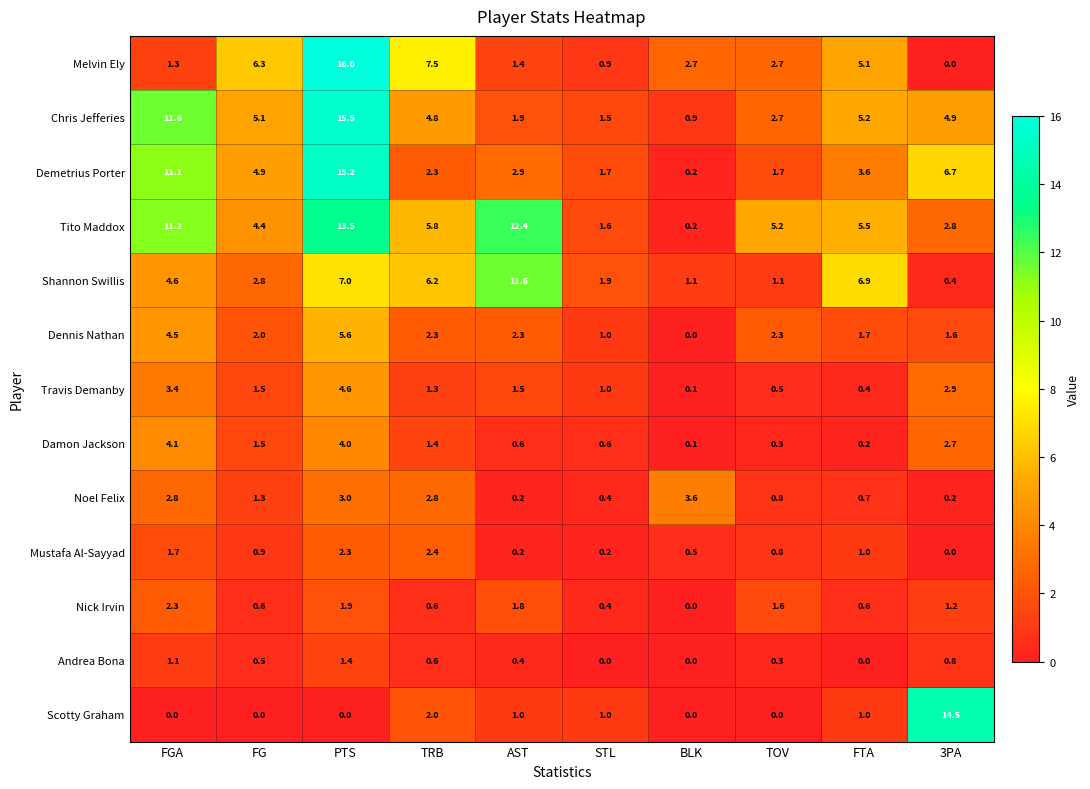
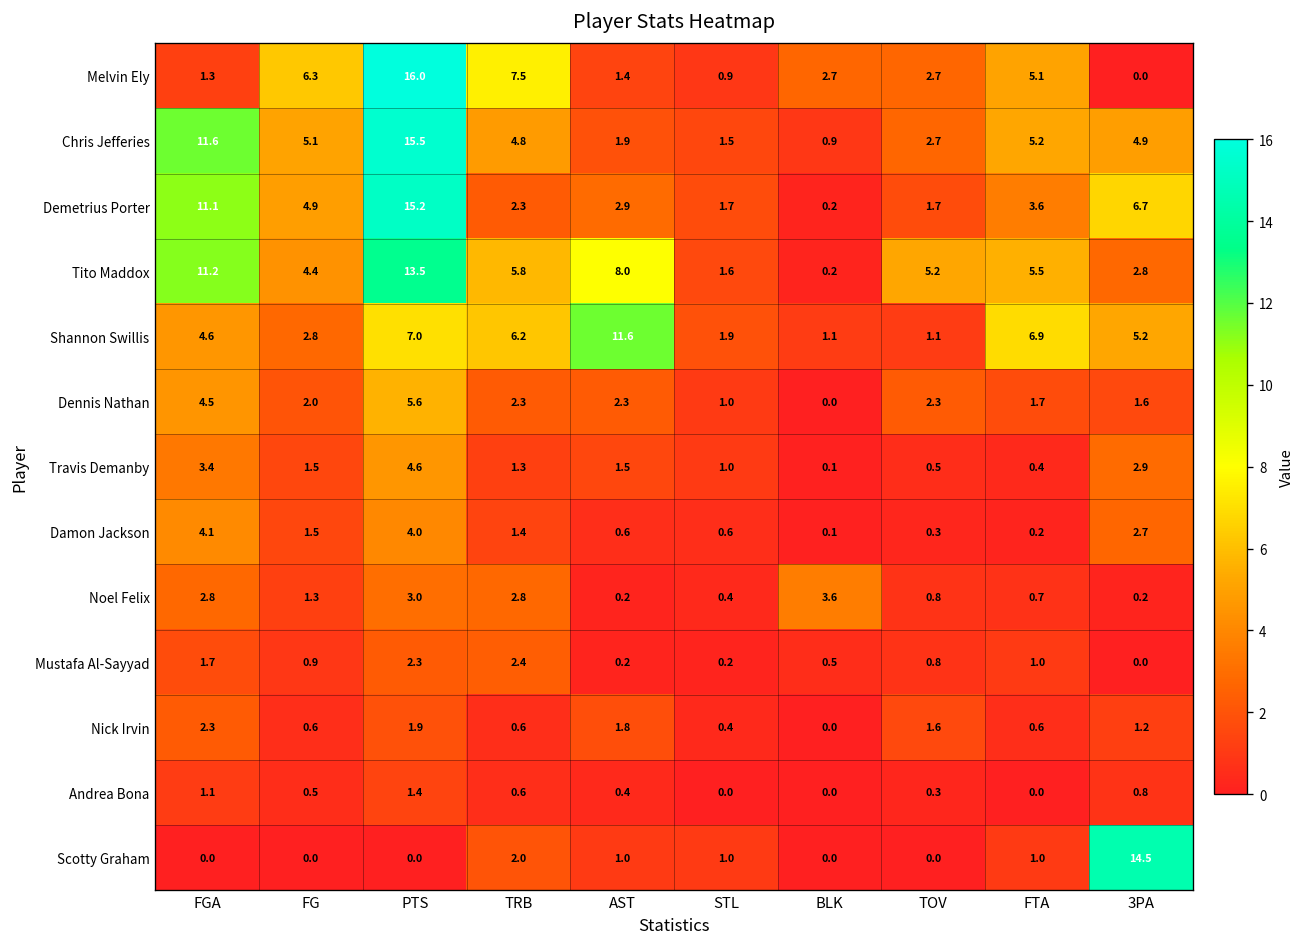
Tito Maddox, AST: 12.4 -> 8.0
Shannon Swillis, 3PA: 0.4 -> 5.2
